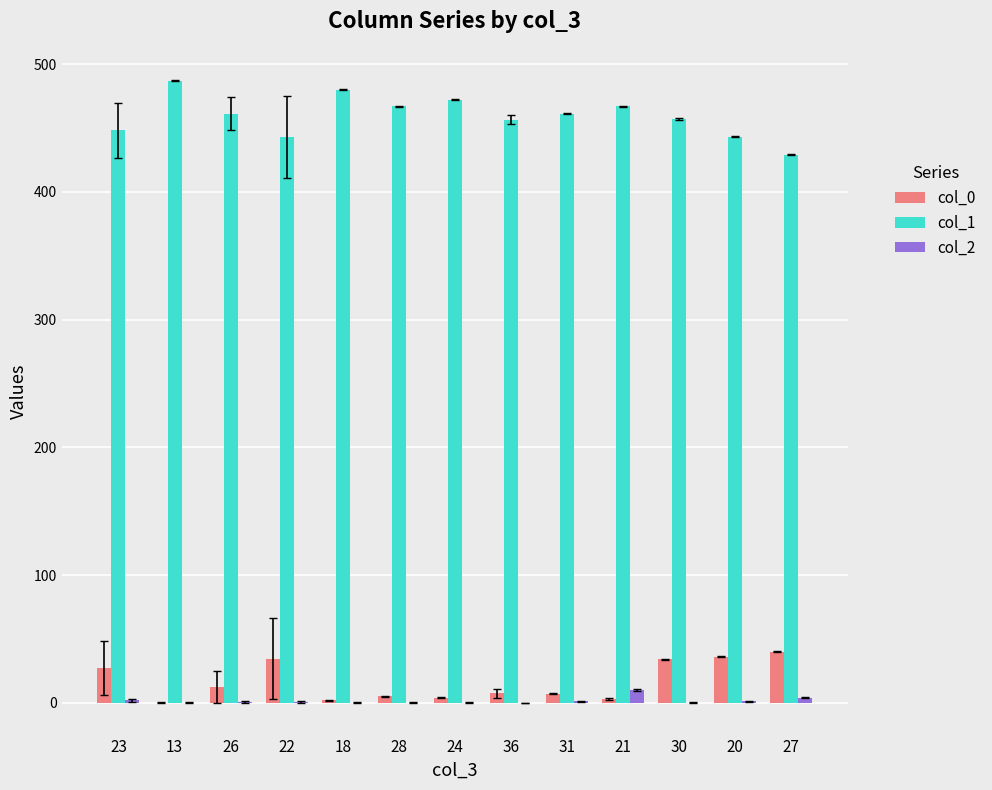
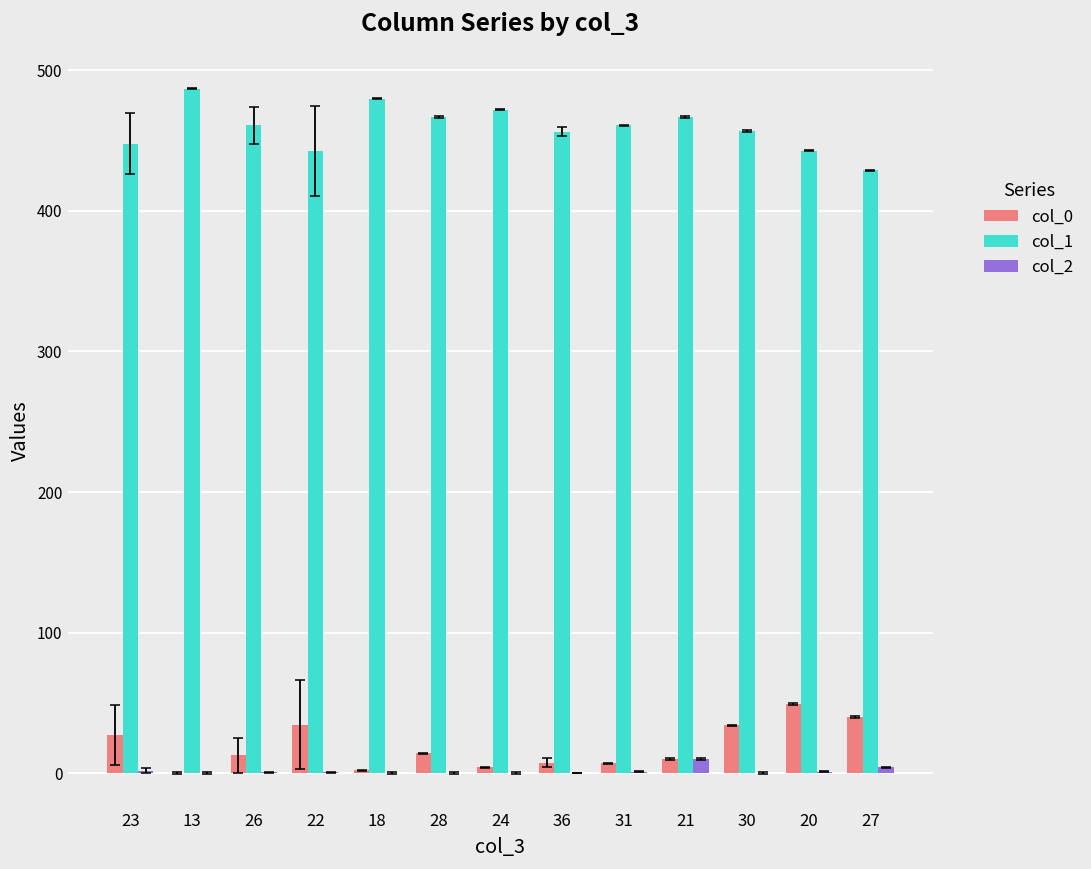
col_0, 28: 5 -> 14
col_0, 21: 3 -> 10
col_0, 20: 36 -> 49
